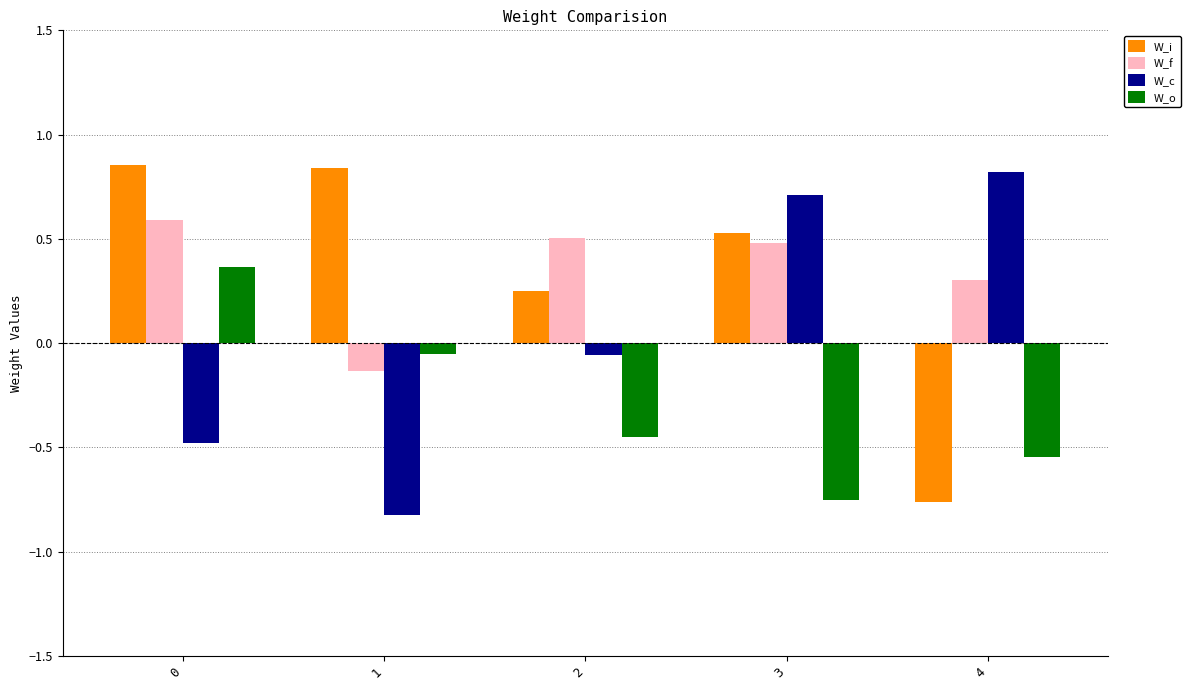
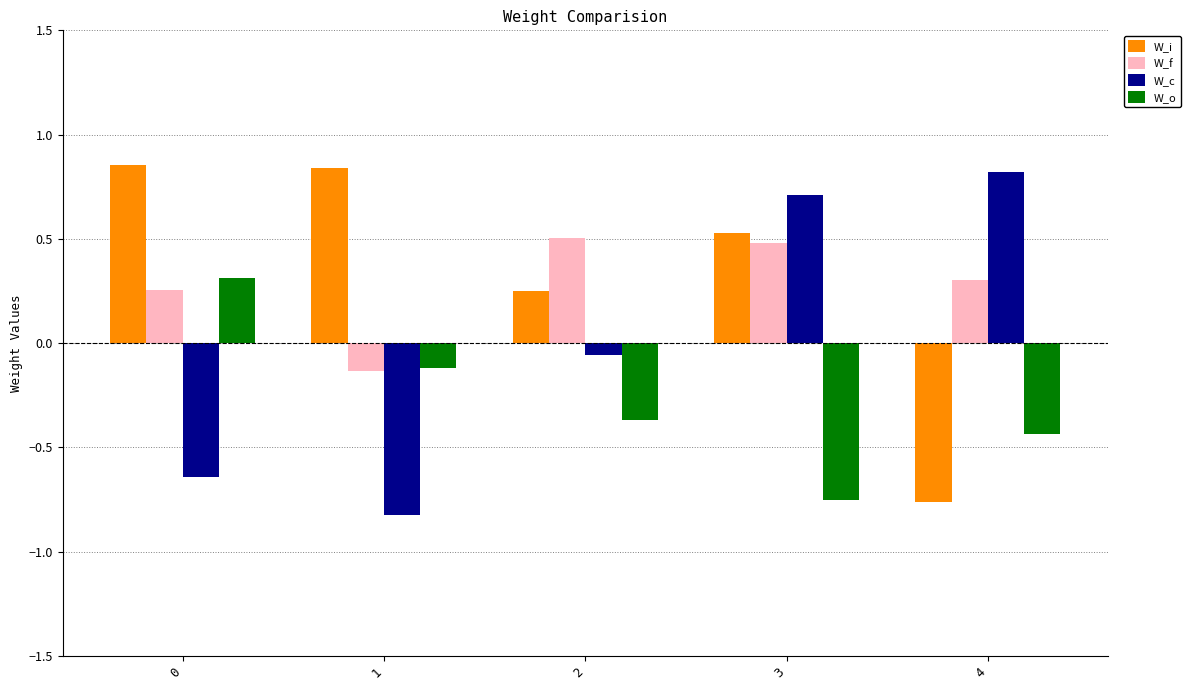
W_f, 0: 0.59 -> 0.26
W_c, 0: -0.48 -> -0.64
W_o, 0: 0.36 -> 0.31
W_o, 1: -0.05 -> -0.12
W_o, 2: -0.45 -> -0.37
W_o, 4: -0.55 -> -0.44
